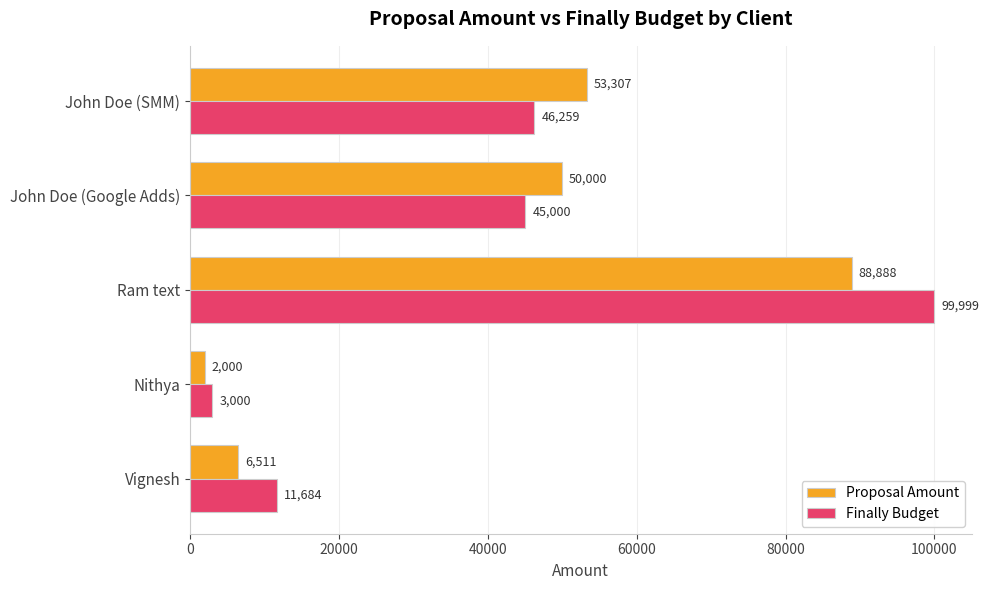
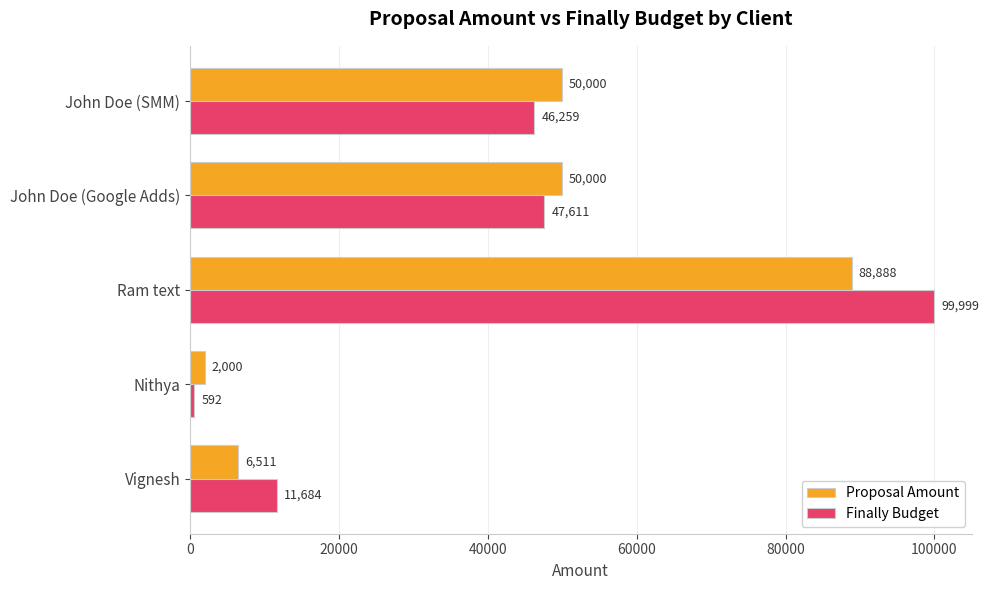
Proposal Amount, John Doe (SMM): 53,307 -> 50,000
Finally Budget, John Doe (Google Adds): 45,000 -> 47,611
Finally Budget, Nithya: 3,000 -> 592
